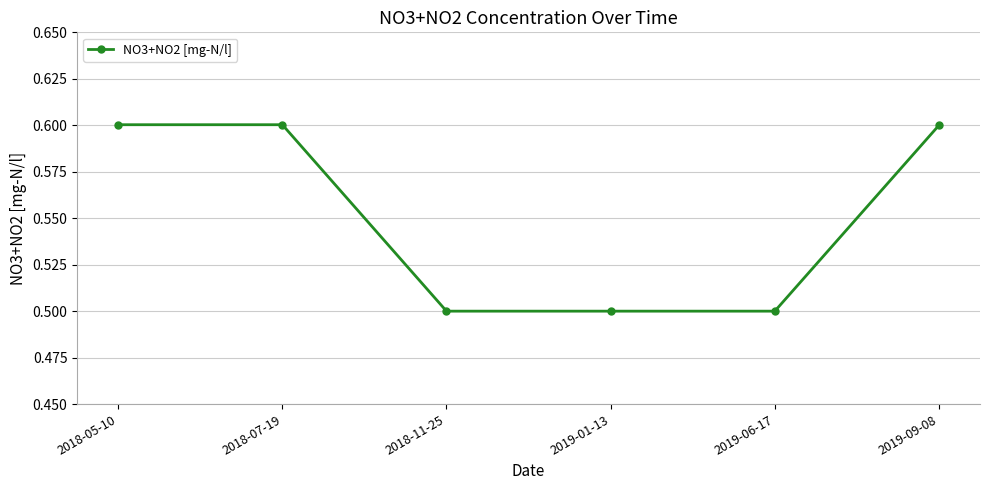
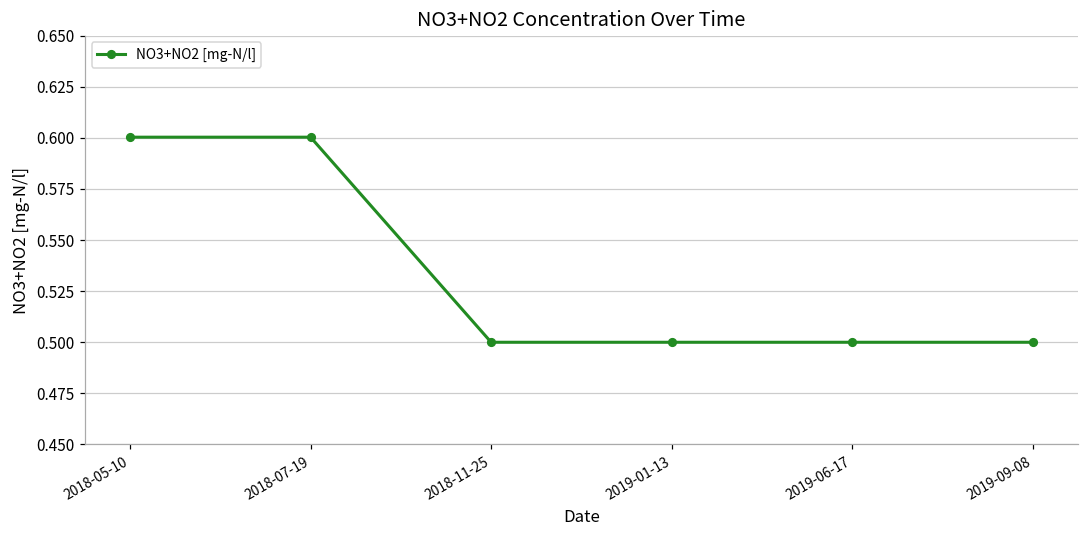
2019-09-08: 0.6 -> 0.5
